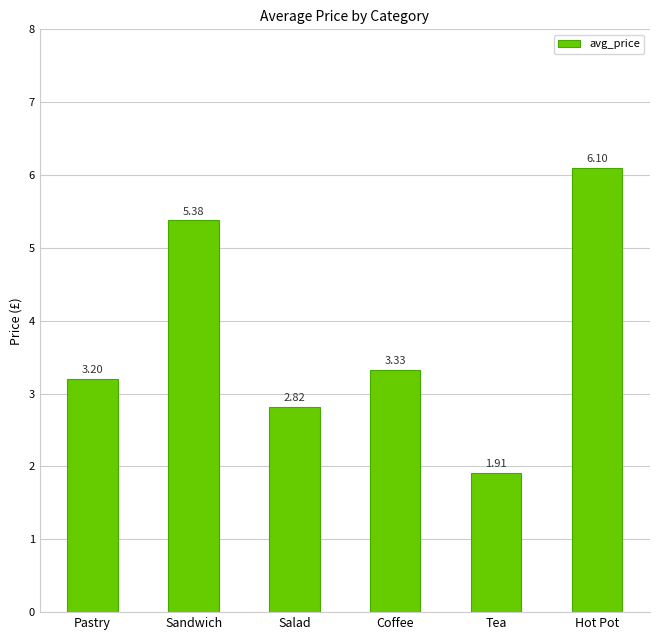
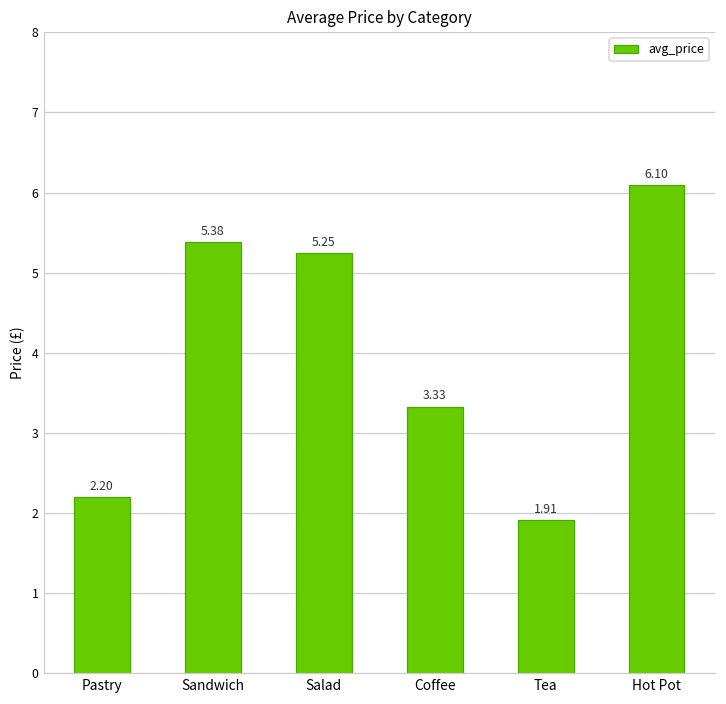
Pastry: 3.20 -> 2.20
Salad: 2.82 -> 5.25
